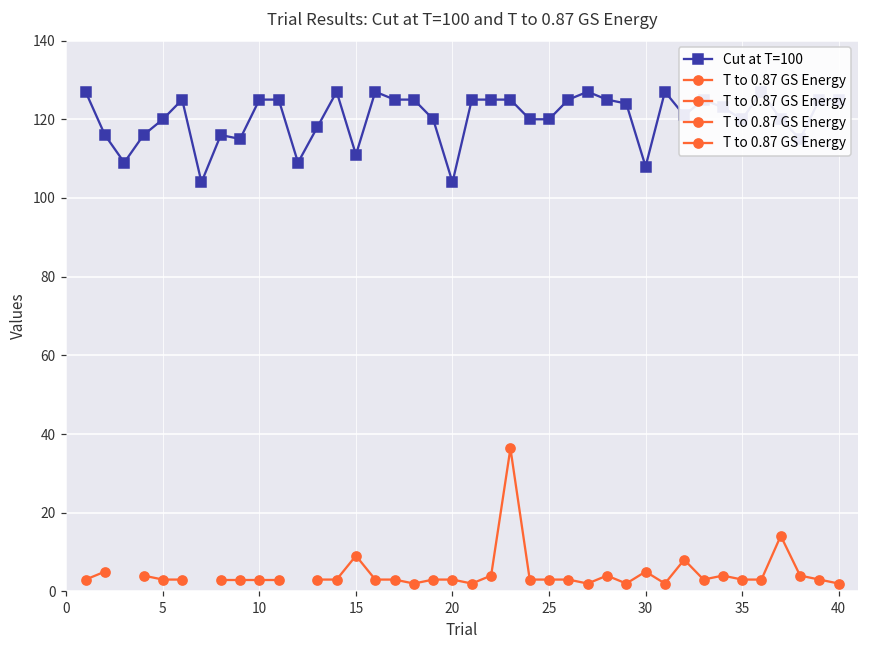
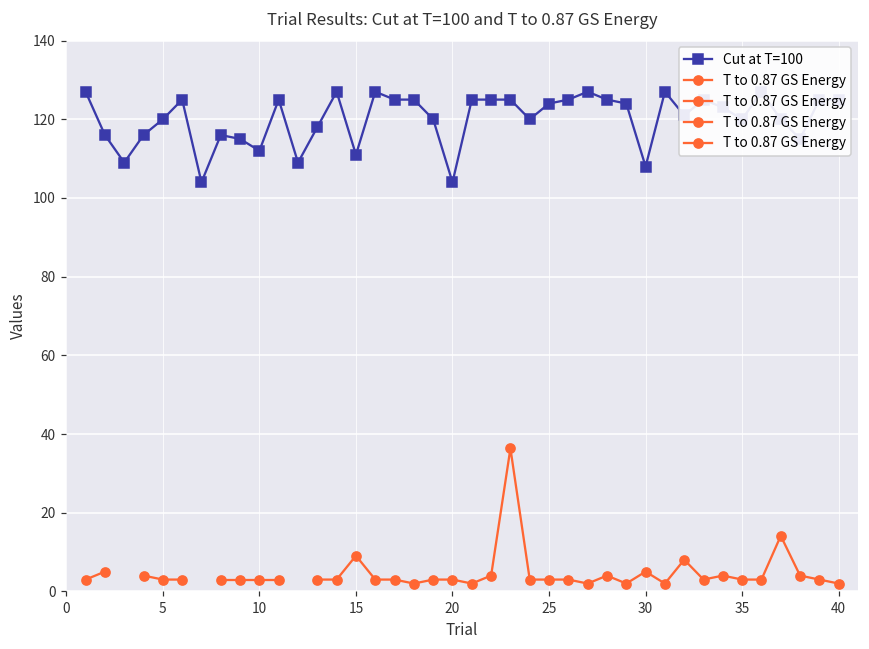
Cut at T=100, 10: 125 -> 112
Cut at T=100, 25: 120 -> 124
